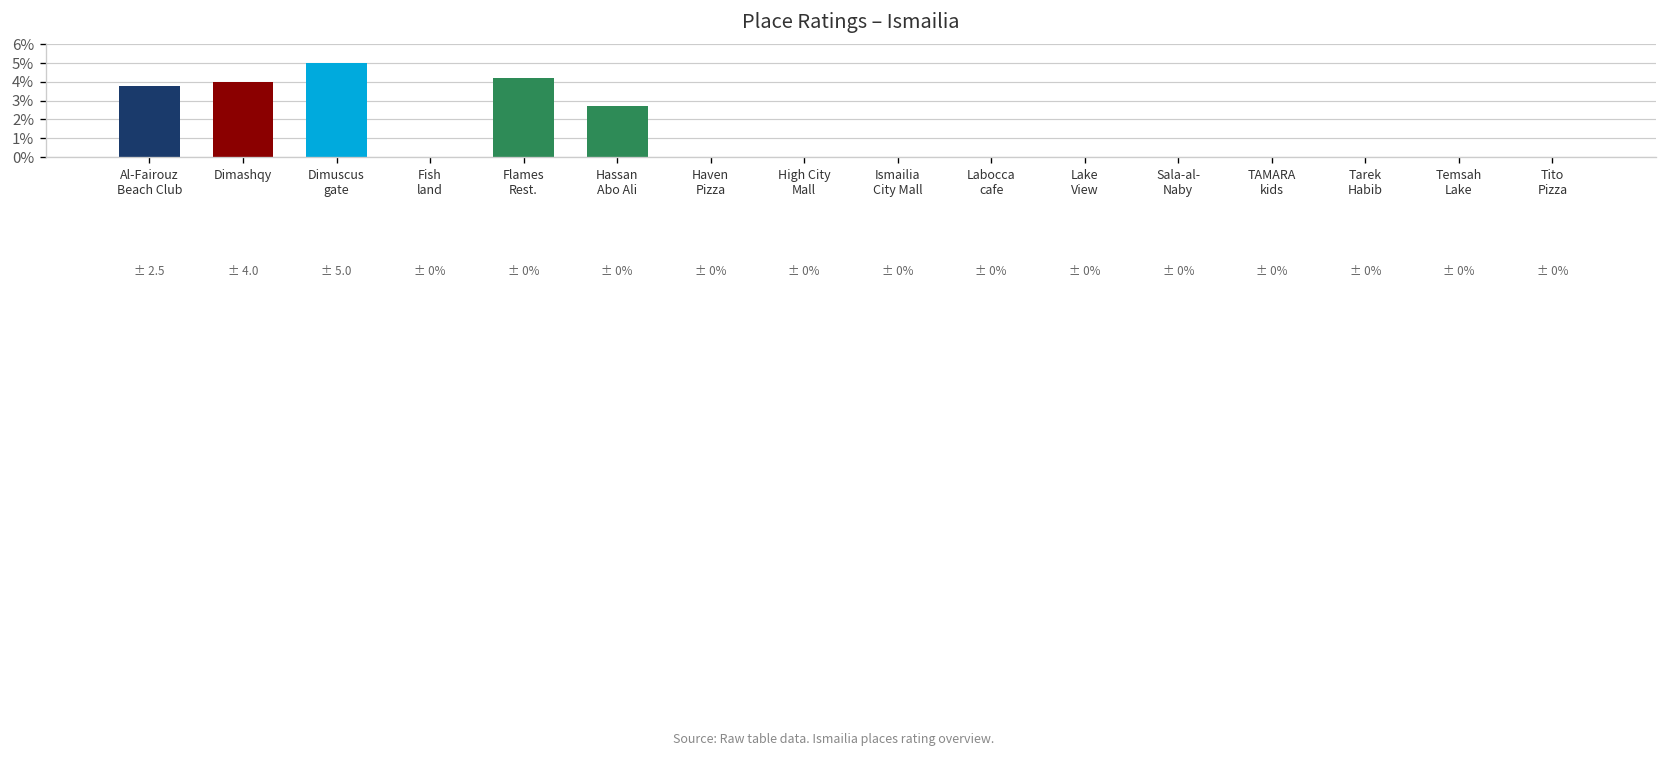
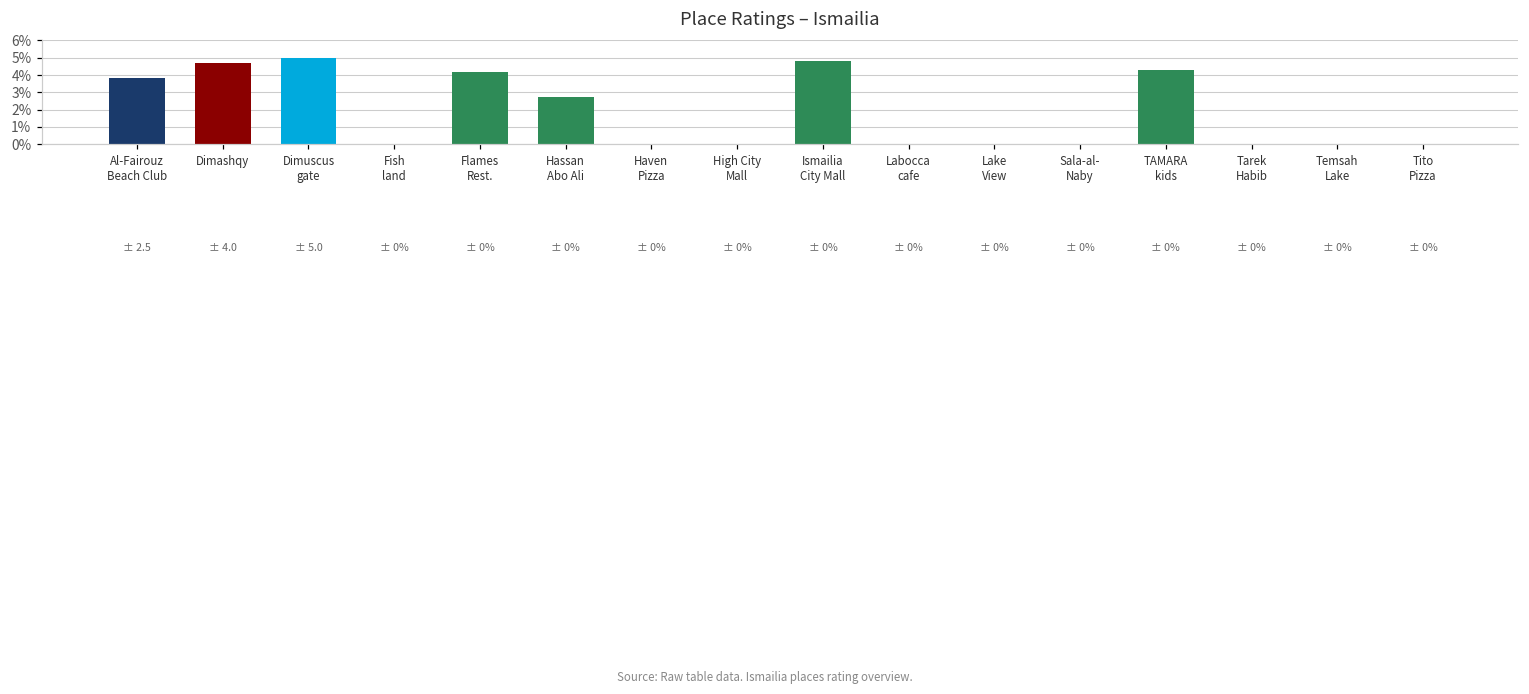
Dimashqy: 4.0% -> 4.7%
Ismailia City Mall: 0.0% -> 4.8%
TAMARA kids: 0.0% -> 4.3%
